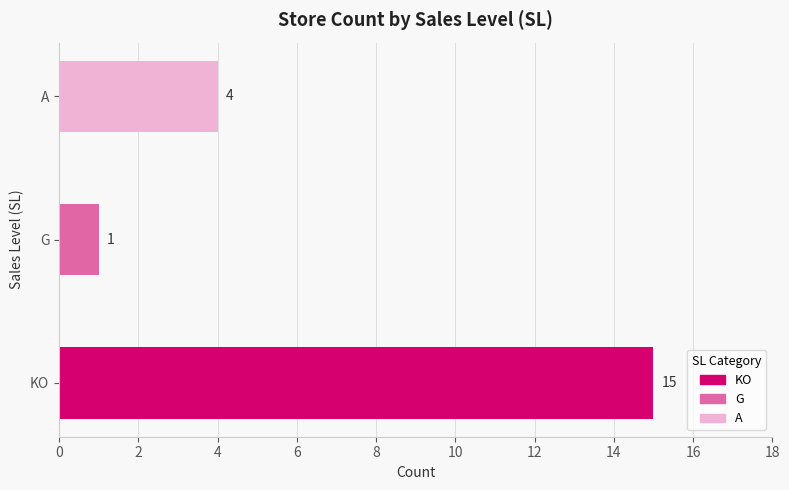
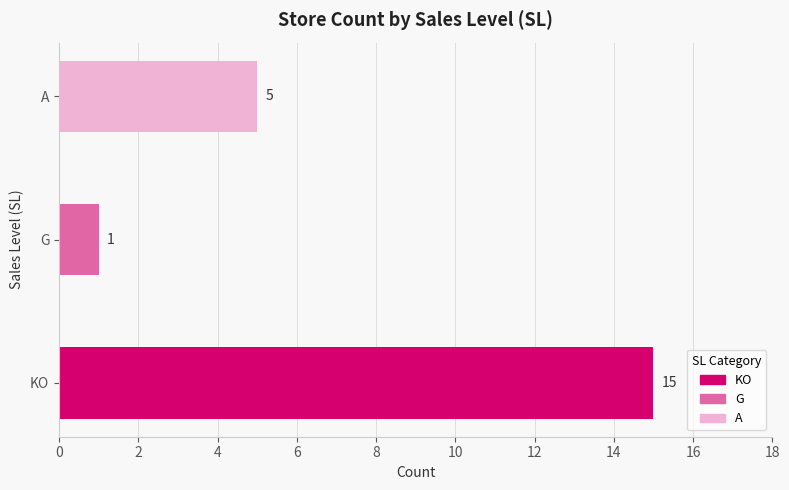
A: 4 -> 5
